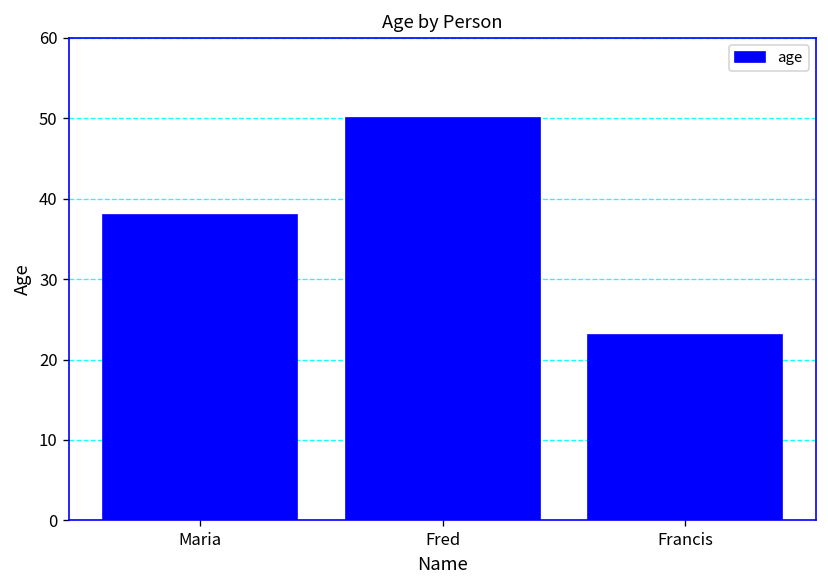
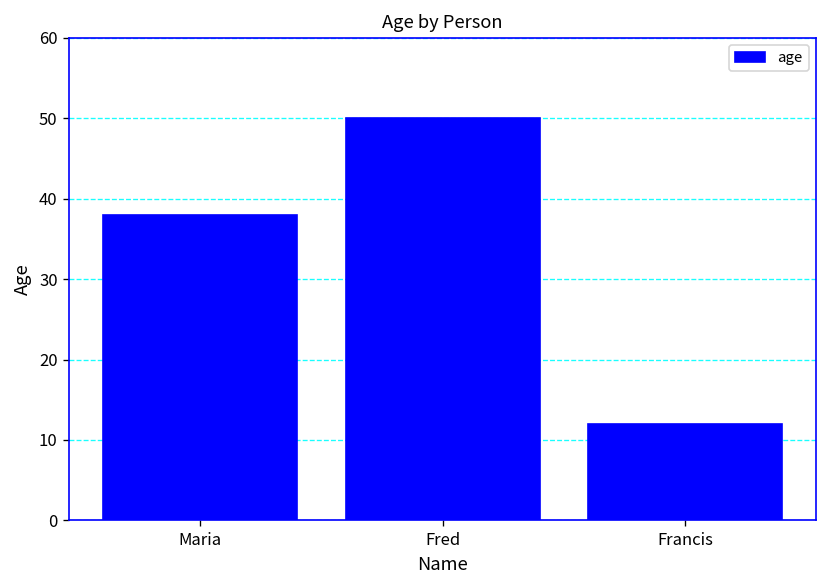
Francis: 23 -> 12
